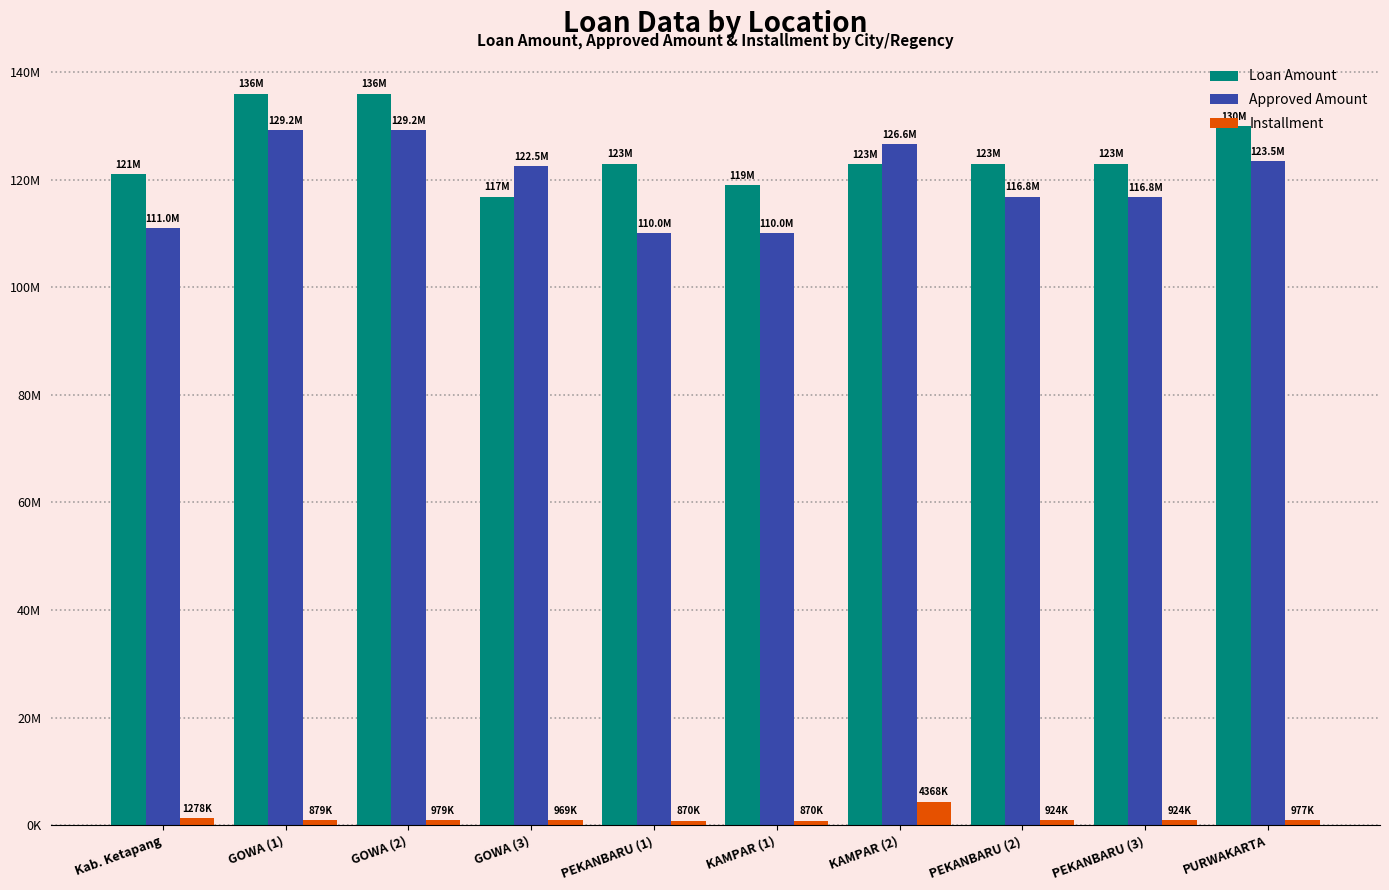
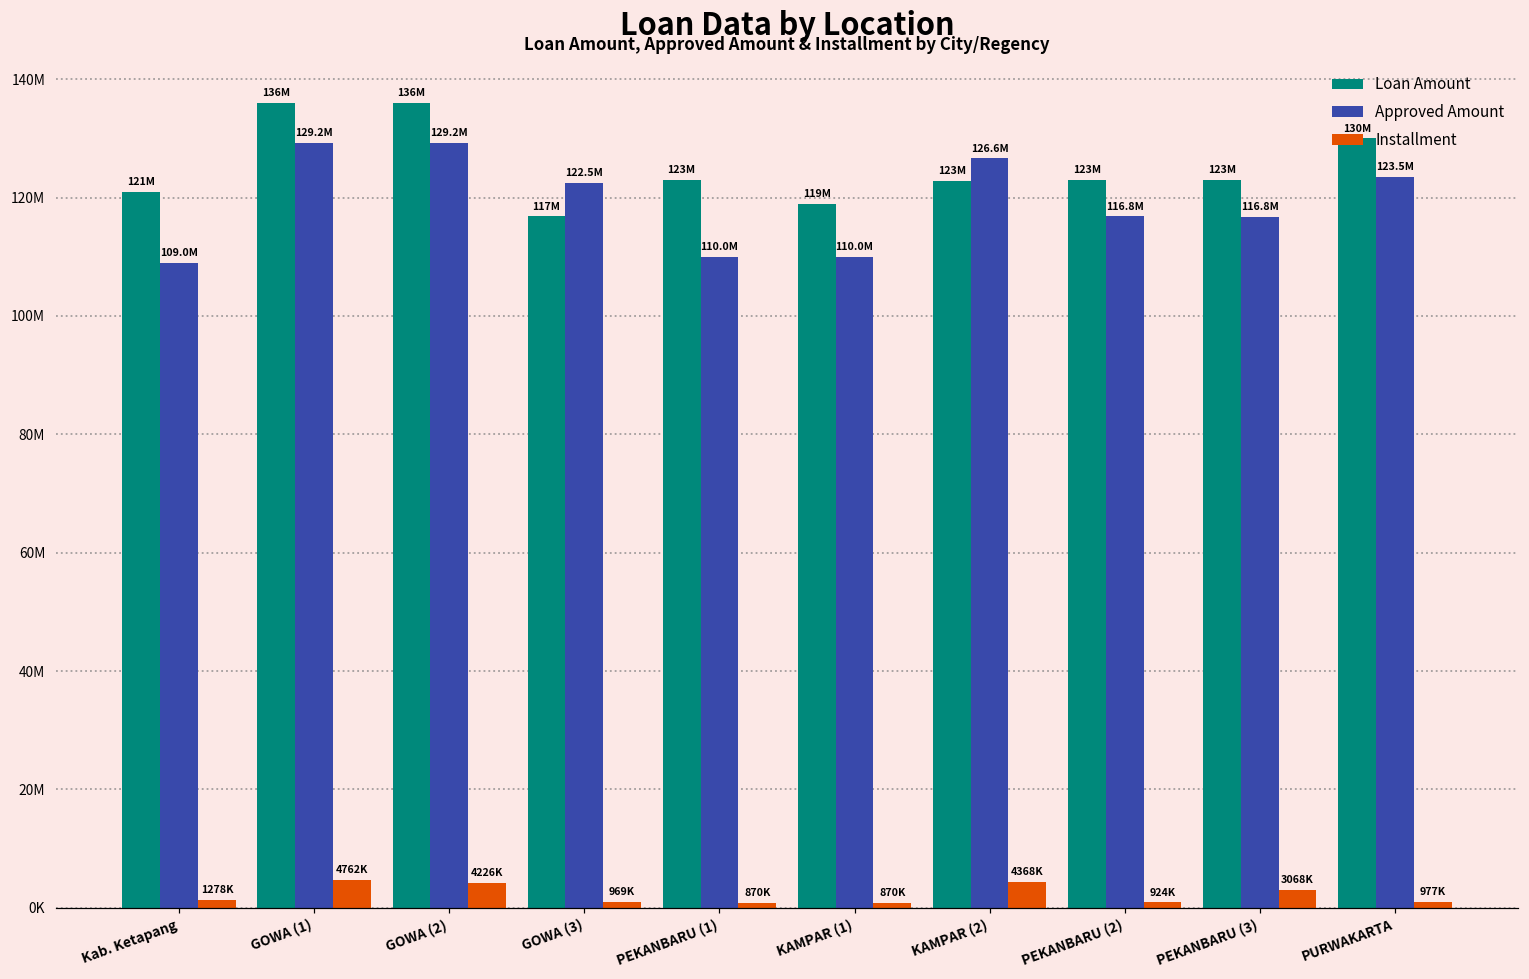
Approved Amount, Kab. Ketapang: 111.0M -> 109.0M
Installment, GOWA (1): 879K -> 4762K
Installment, GOWA (2): 979K -> 4226K
Installment, PEKANBARU (3): 924K -> 3068K
